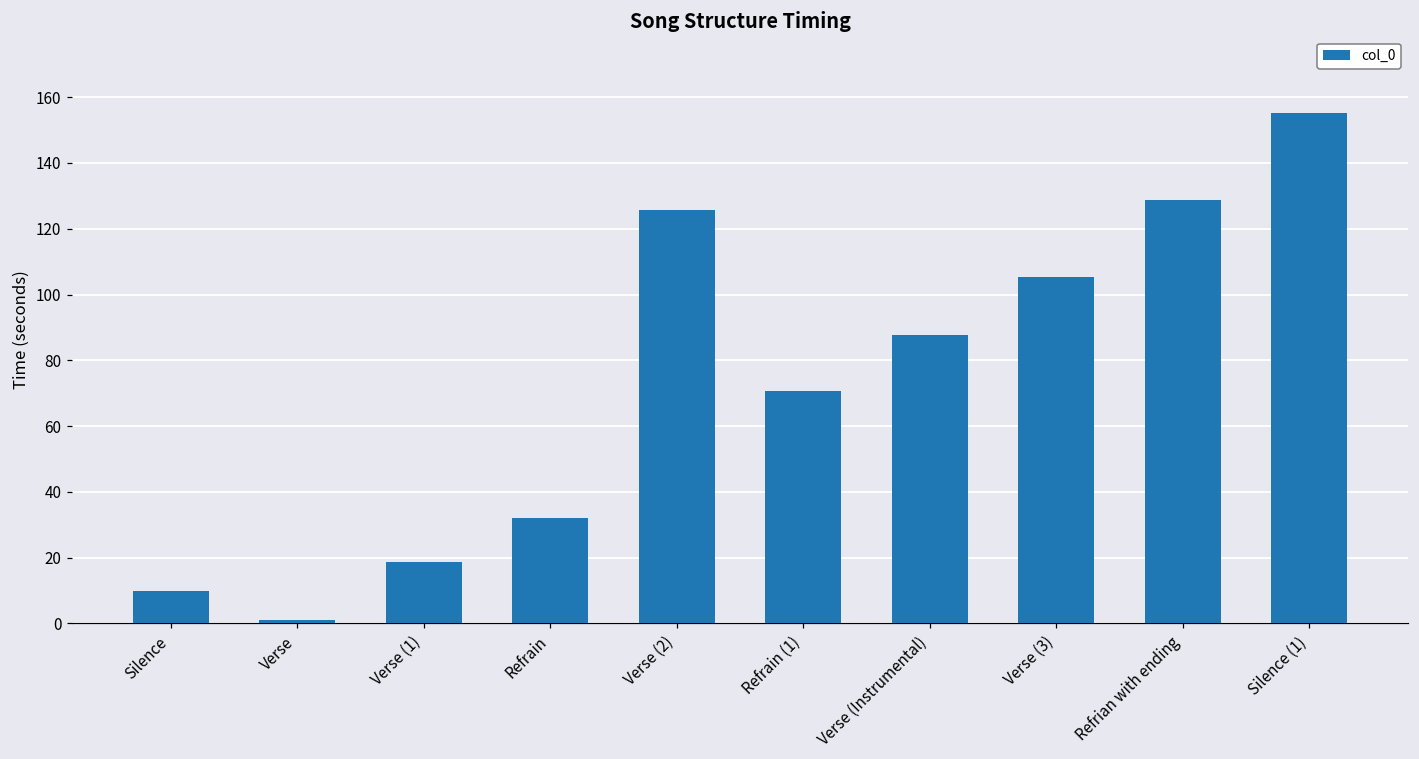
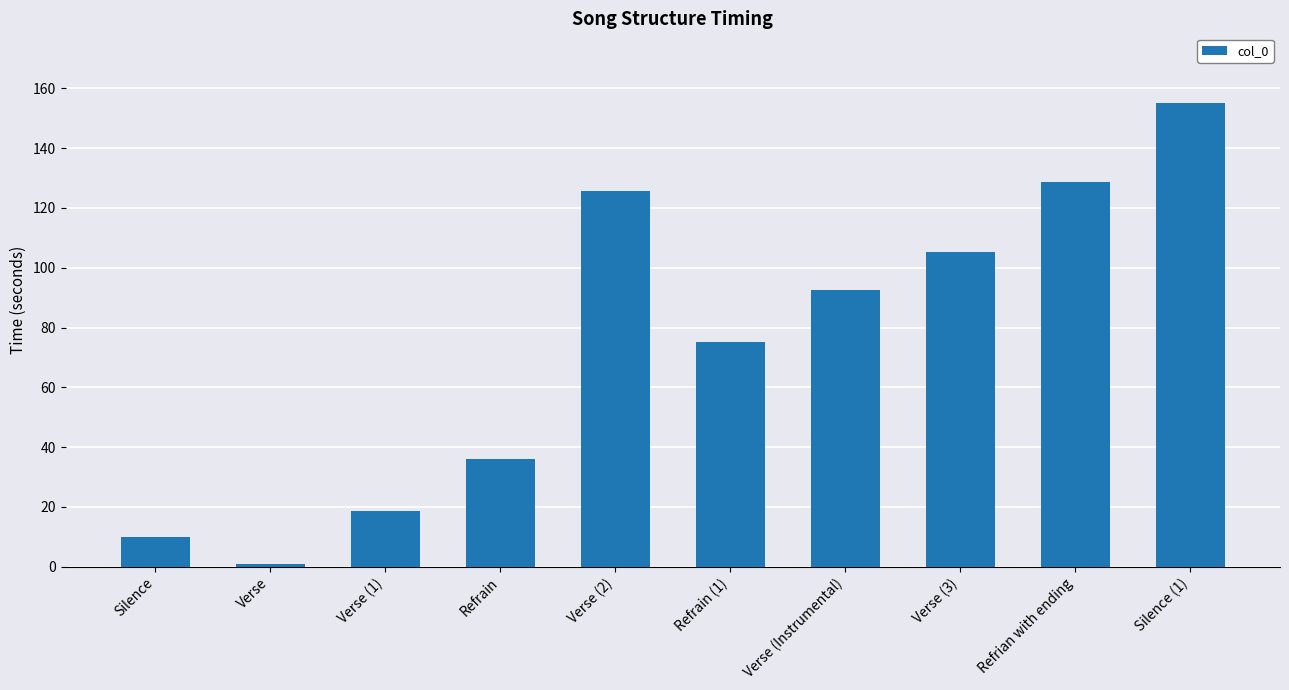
Refrain: 32 -> 36
Refrain (1): 71 -> 75
Verse (Instrumental): 88 -> 93
